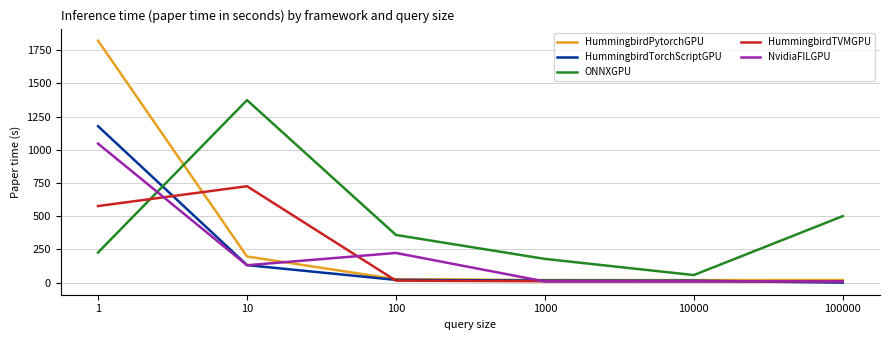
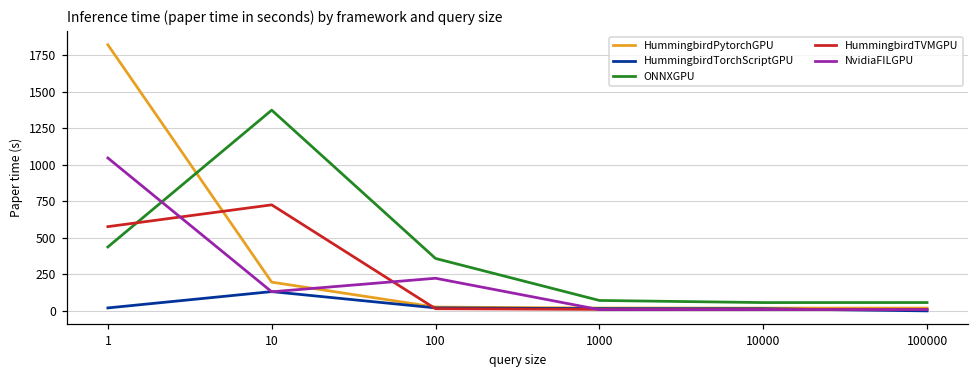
HummingbirdTorchScriptGPU, 1: 1180 -> 20
ONNXGPU, 1: 230 -> 440
ONNXGPU, 1000: 180 -> 70
ONNXGPU, 100000: 500 -> 60
